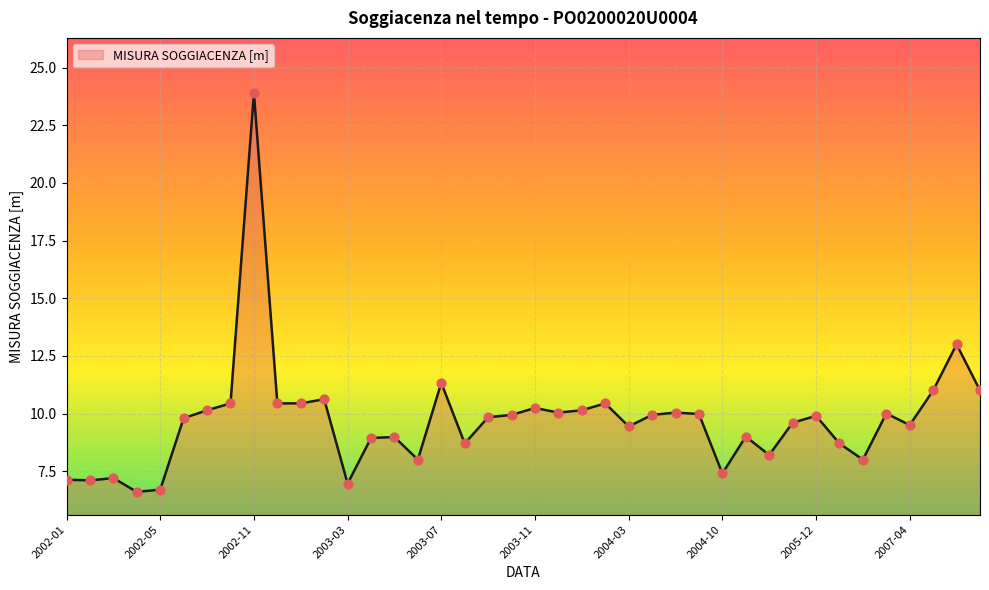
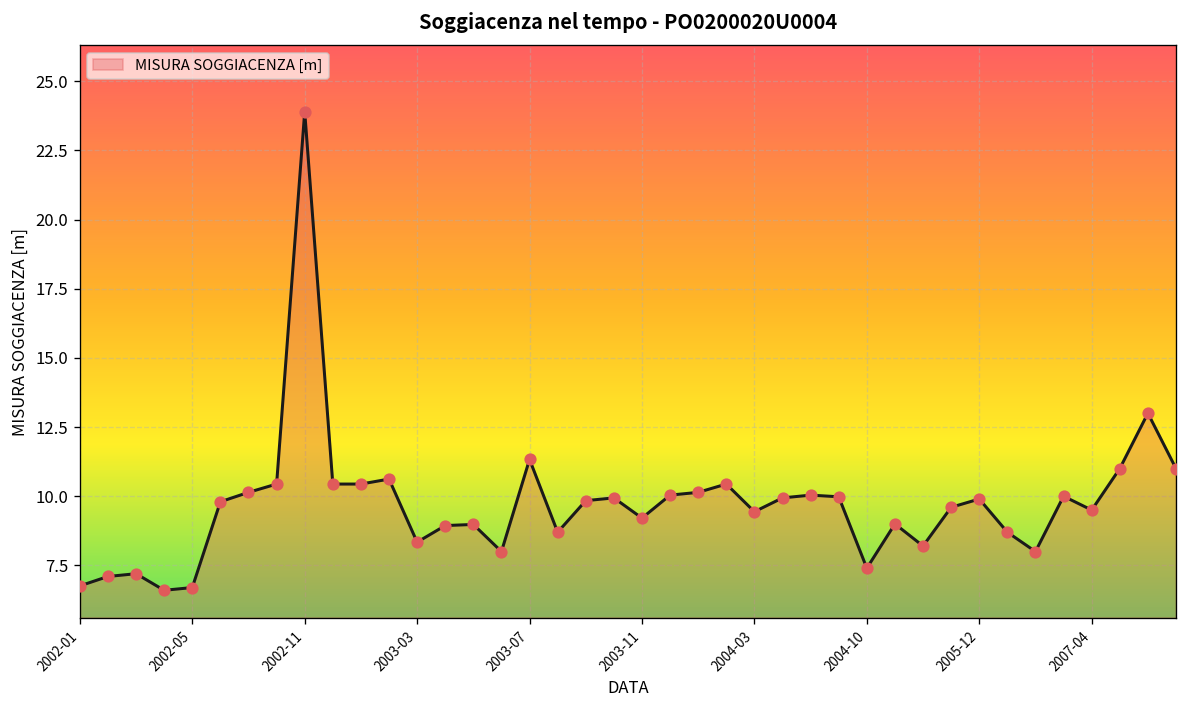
2002-01: 7.1 -> 6.8
2003-03: 7.0 -> 8.3
2003-11: 10.2 -> 9.2
